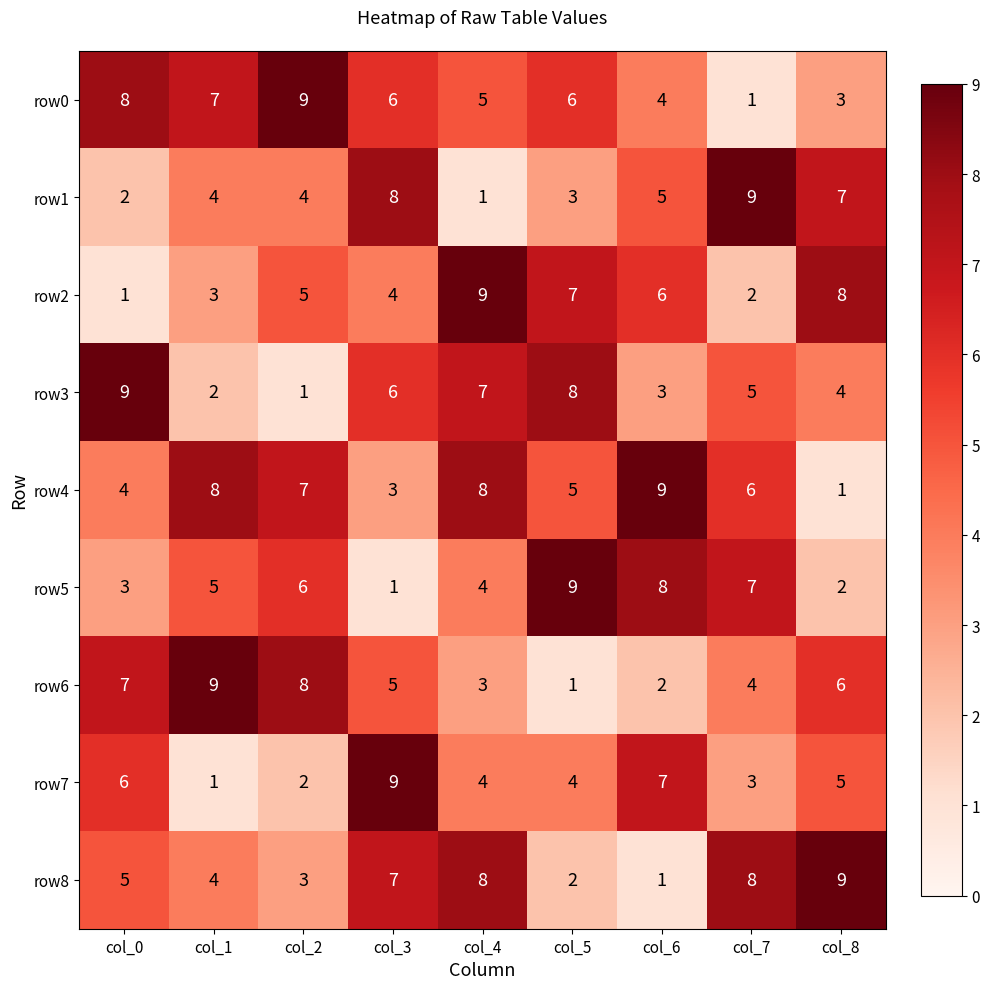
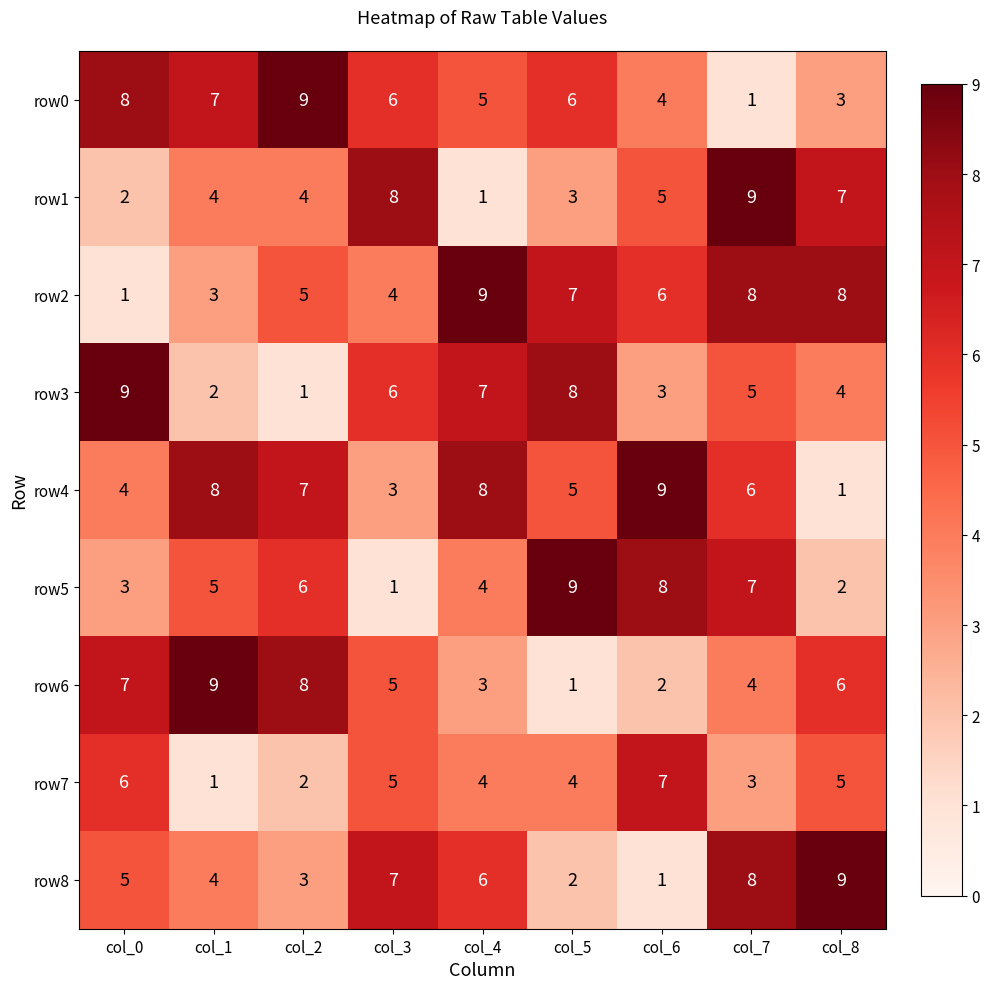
row2, col_7: 2 -> 8
row7, col_3: 9 -> 5
row8, col_4: 8 -> 6
